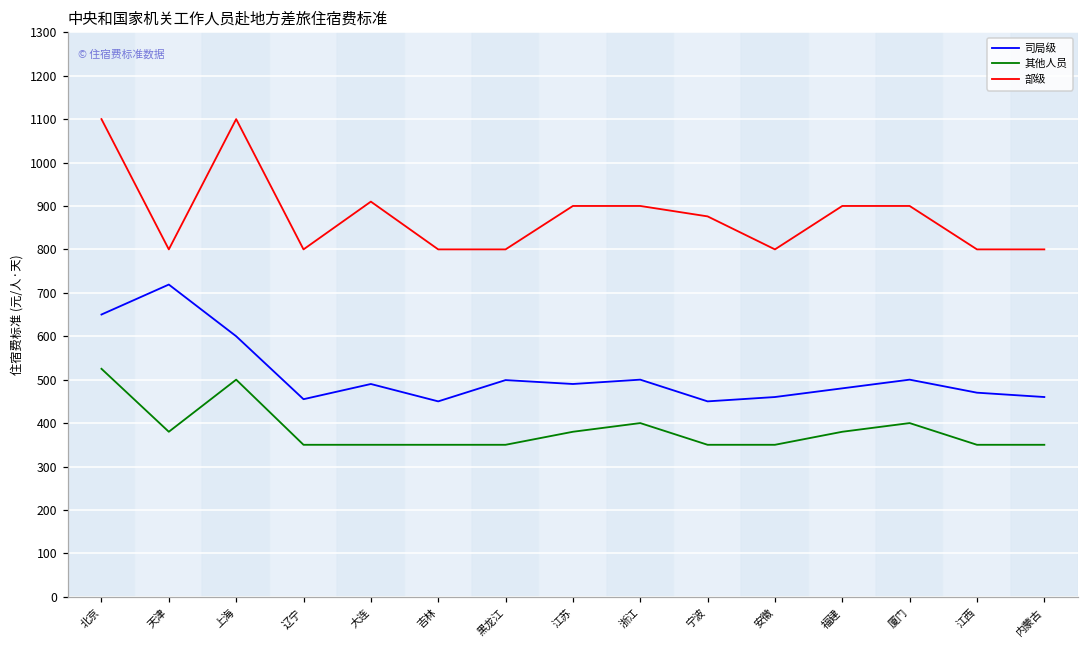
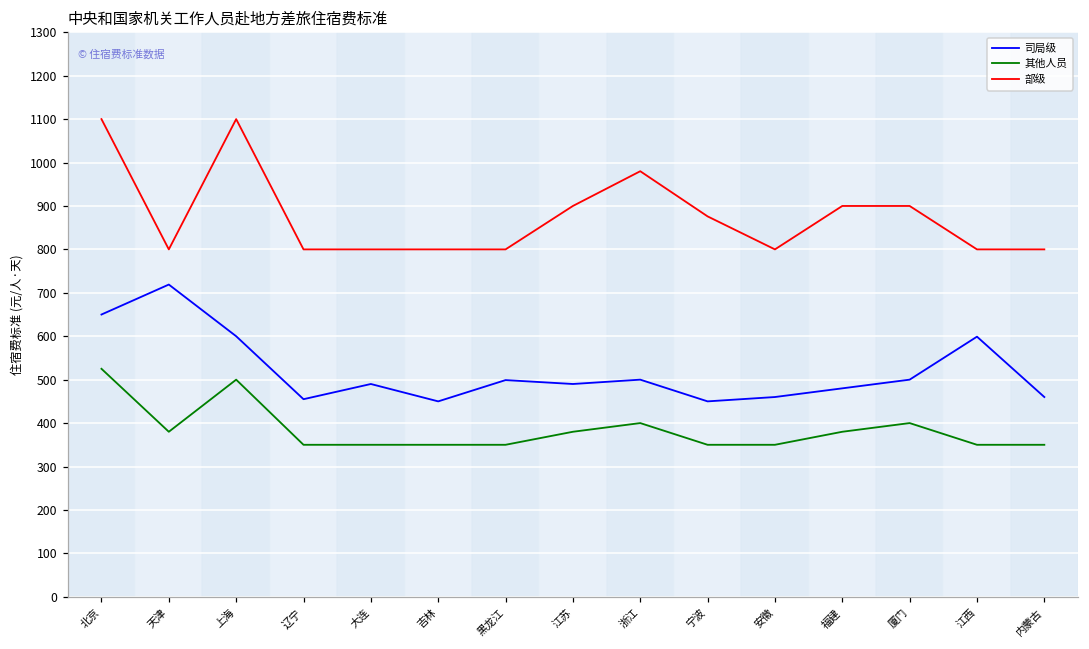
部级, 大连: 910 -> 800
部级, 浙江: 900 -> 980
司局级, 江西: 470 -> 600
